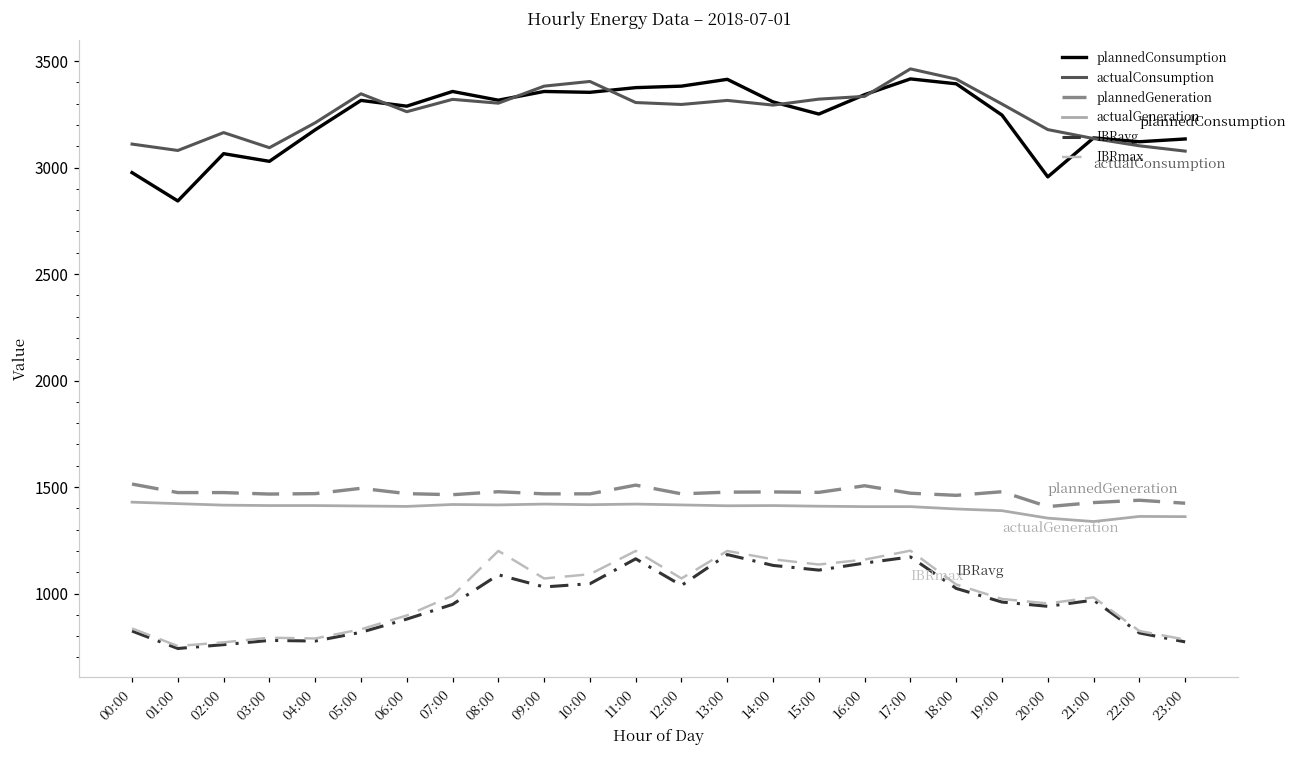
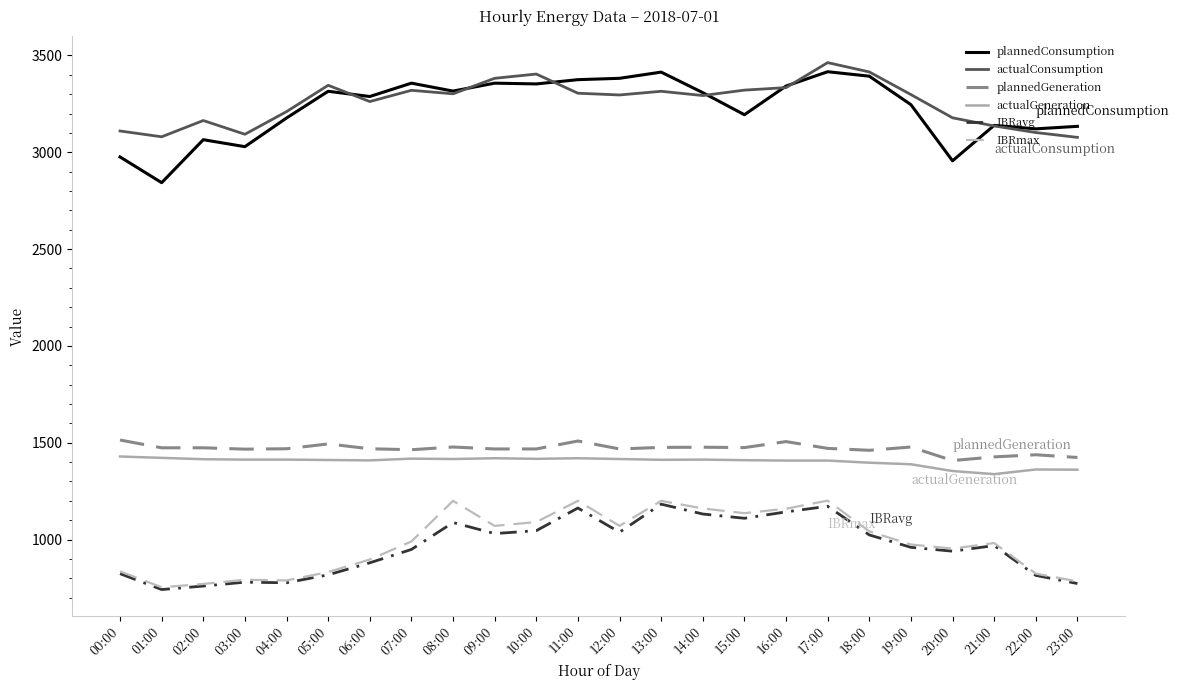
plannedConsumption, 15:00: 3250 -> 3190
